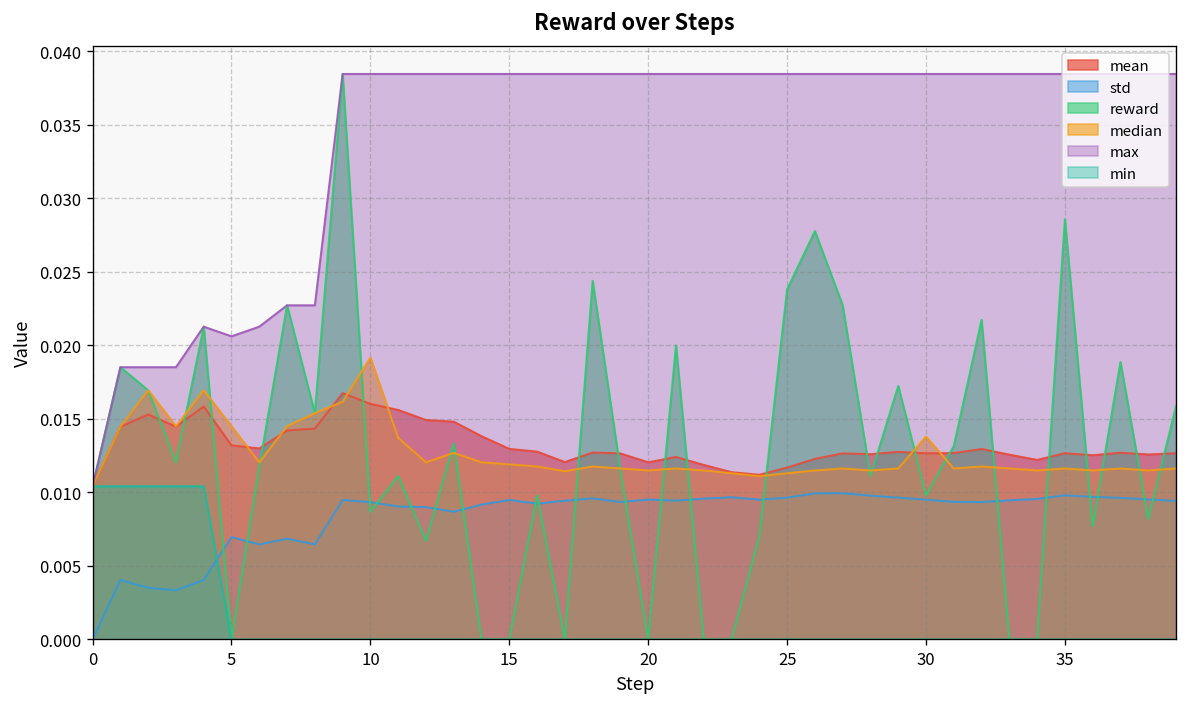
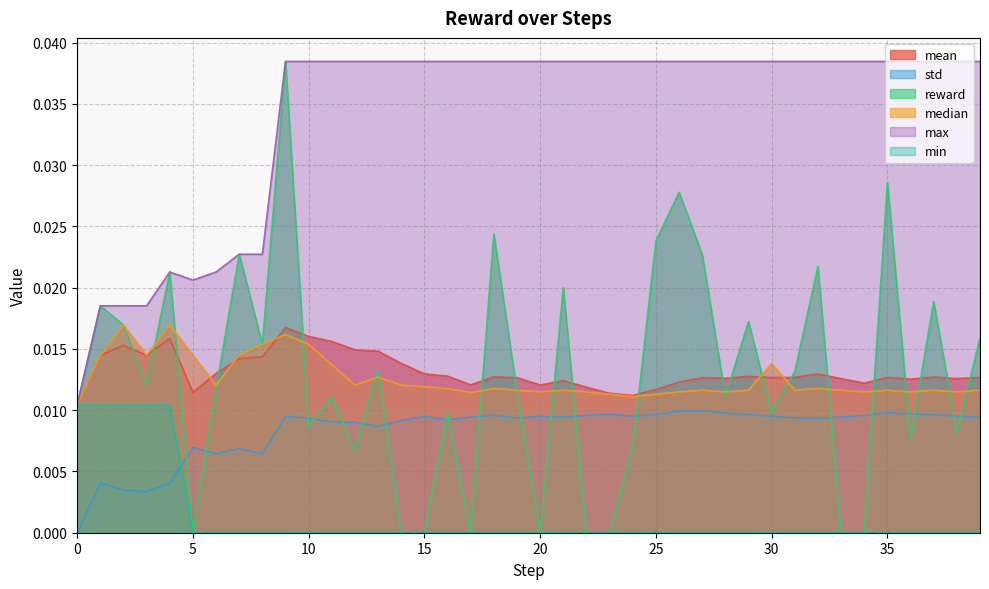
mean, 5: 0.0132 -> 0.0114
median, 10: 0.0192 -> 0.0154
